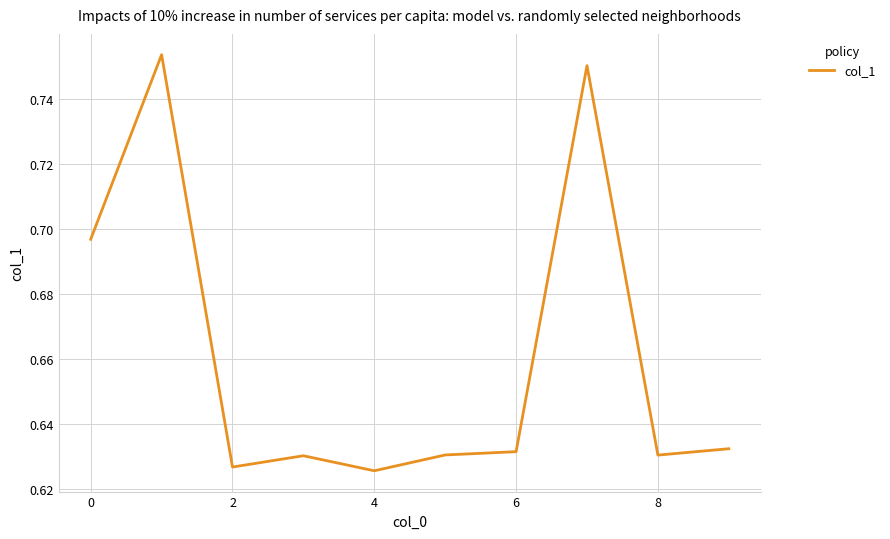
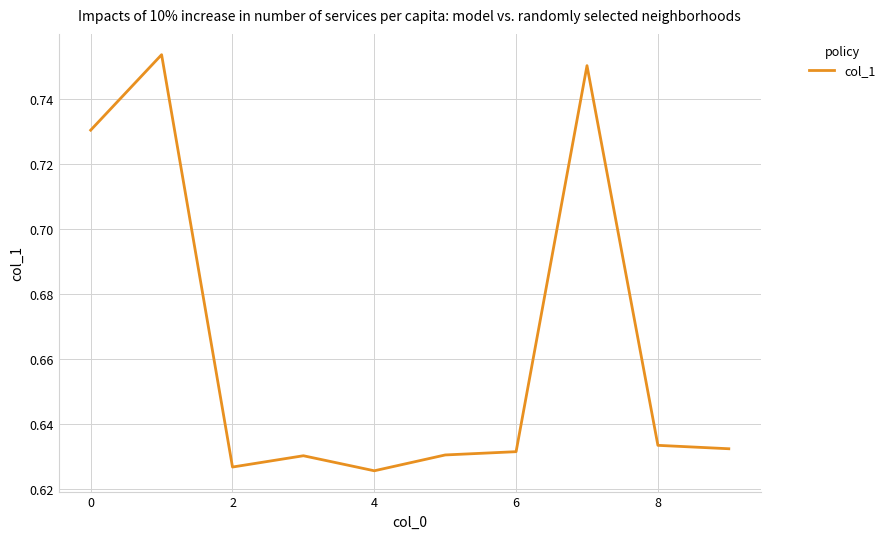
0: 0.697 -> 0.730
8: 0.630 -> 0.633
